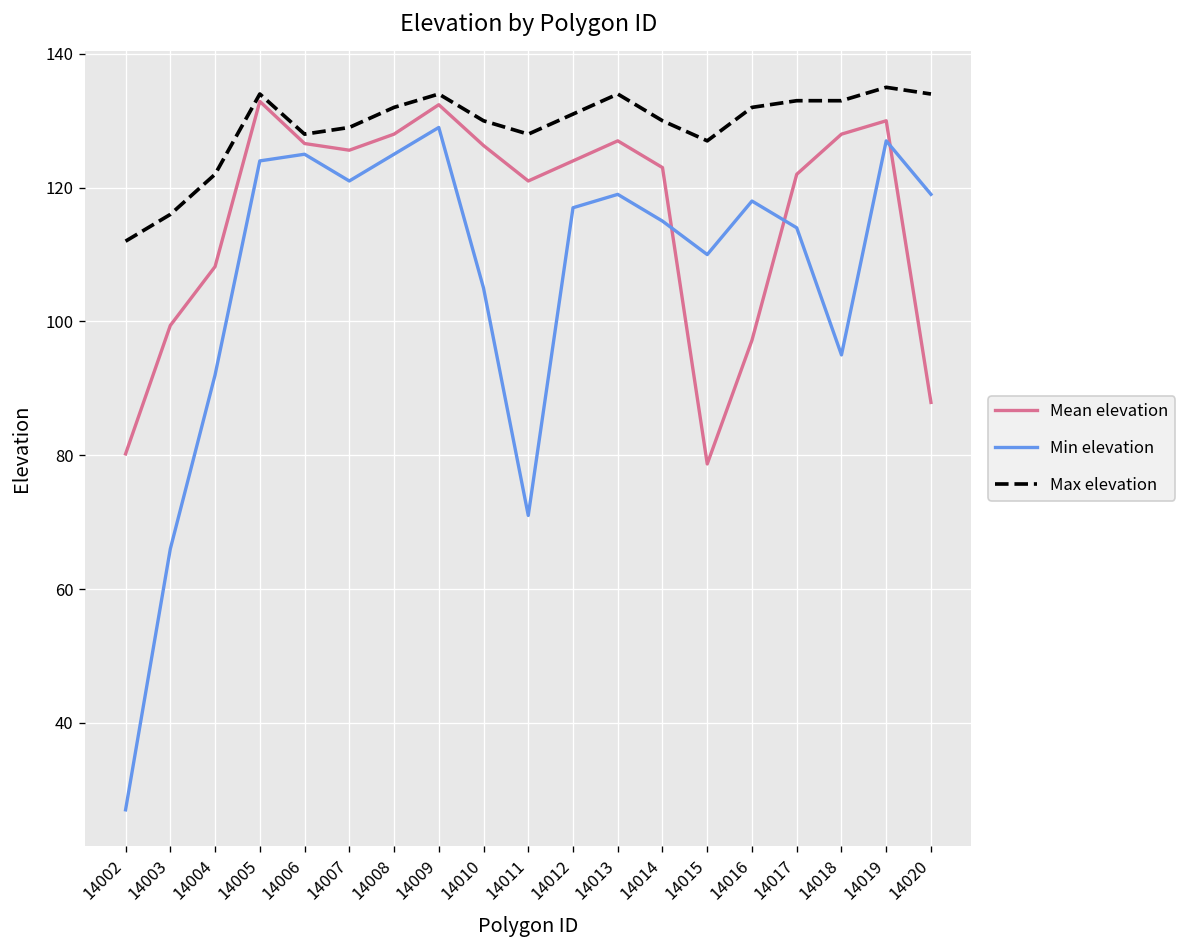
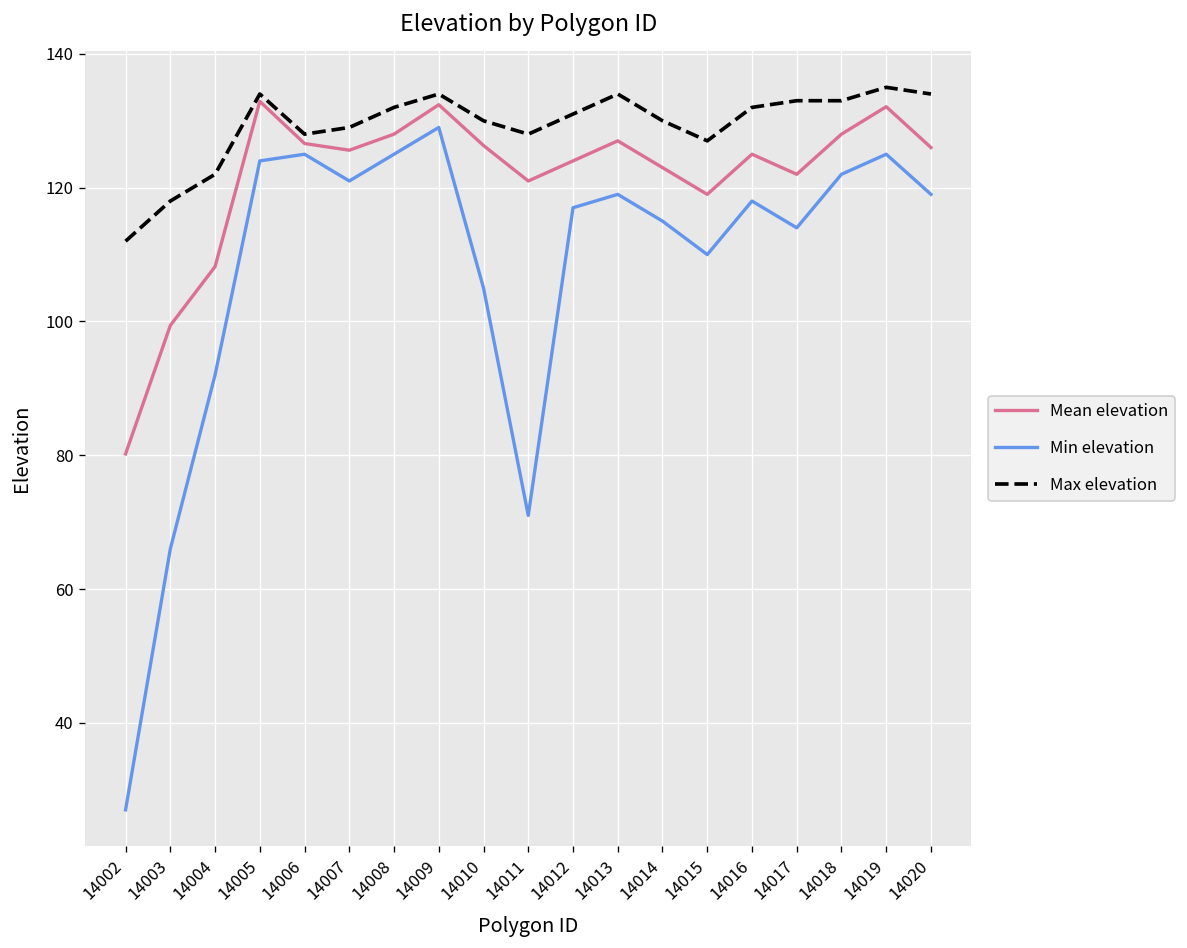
Max elevation, 14003: 116 -> 118
Mean elevation, 14015: 79 -> 119
Mean elevation, 14016: 97 -> 125
Min elevation, 14018: 95 -> 122
Mean elevation, 14019: 130 -> 132
Min elevation, 14019: 127 -> 125
Mean elevation, 14020: 88 -> 126
